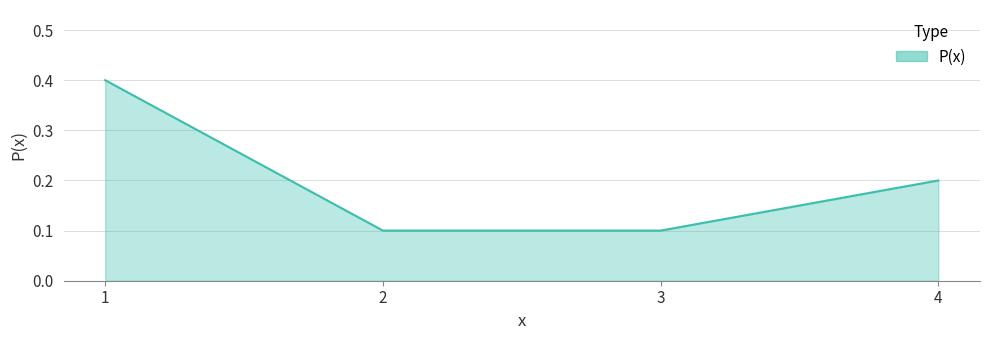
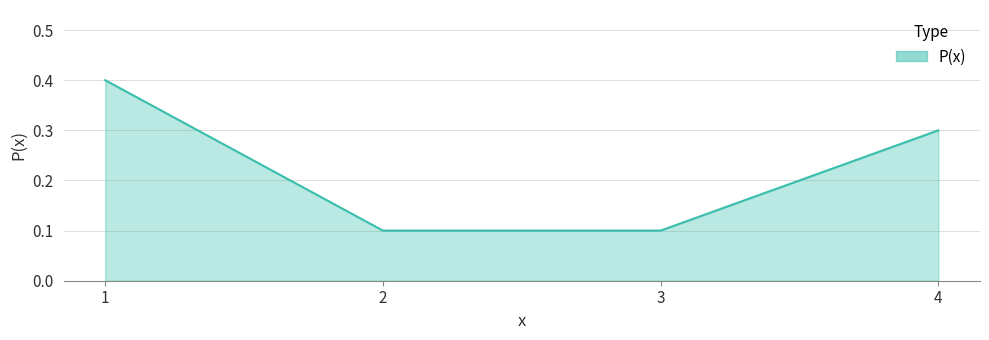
4: 0.2 -> 0.3
